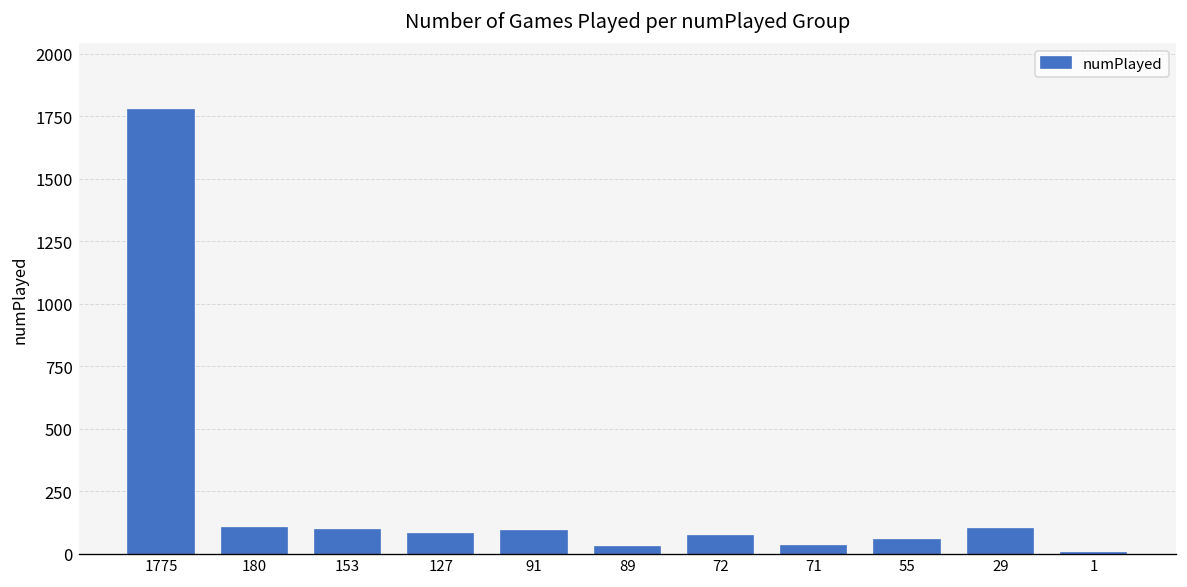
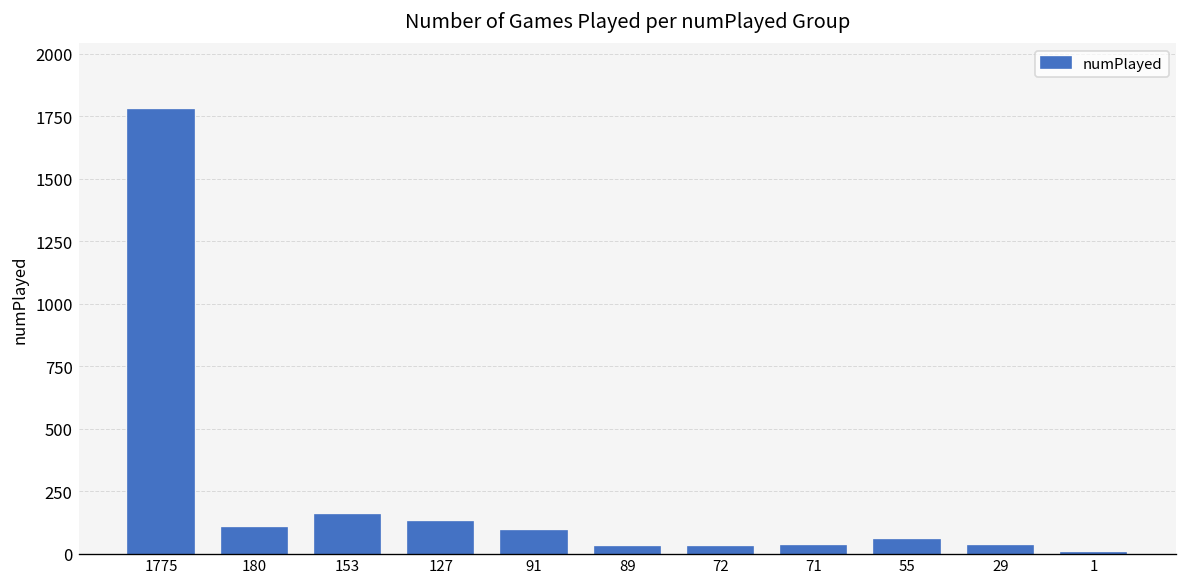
153: 90 -> 150
127: 80 -> 130
72: 70 -> 30
29: 100 -> 30
